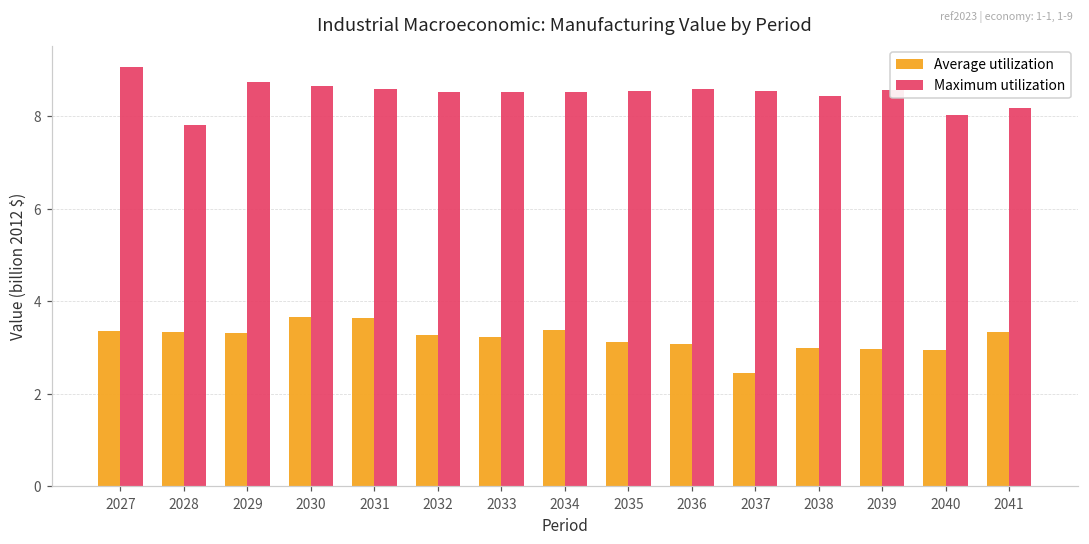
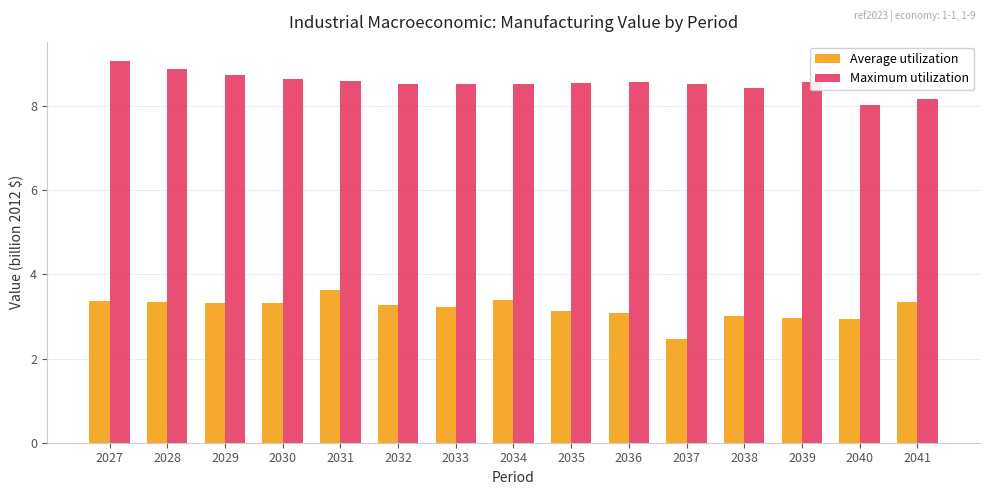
Maximum utilization, 2028: 7.8 -> 8.9
Average utilization, 2030: 3.7 -> 3.3
